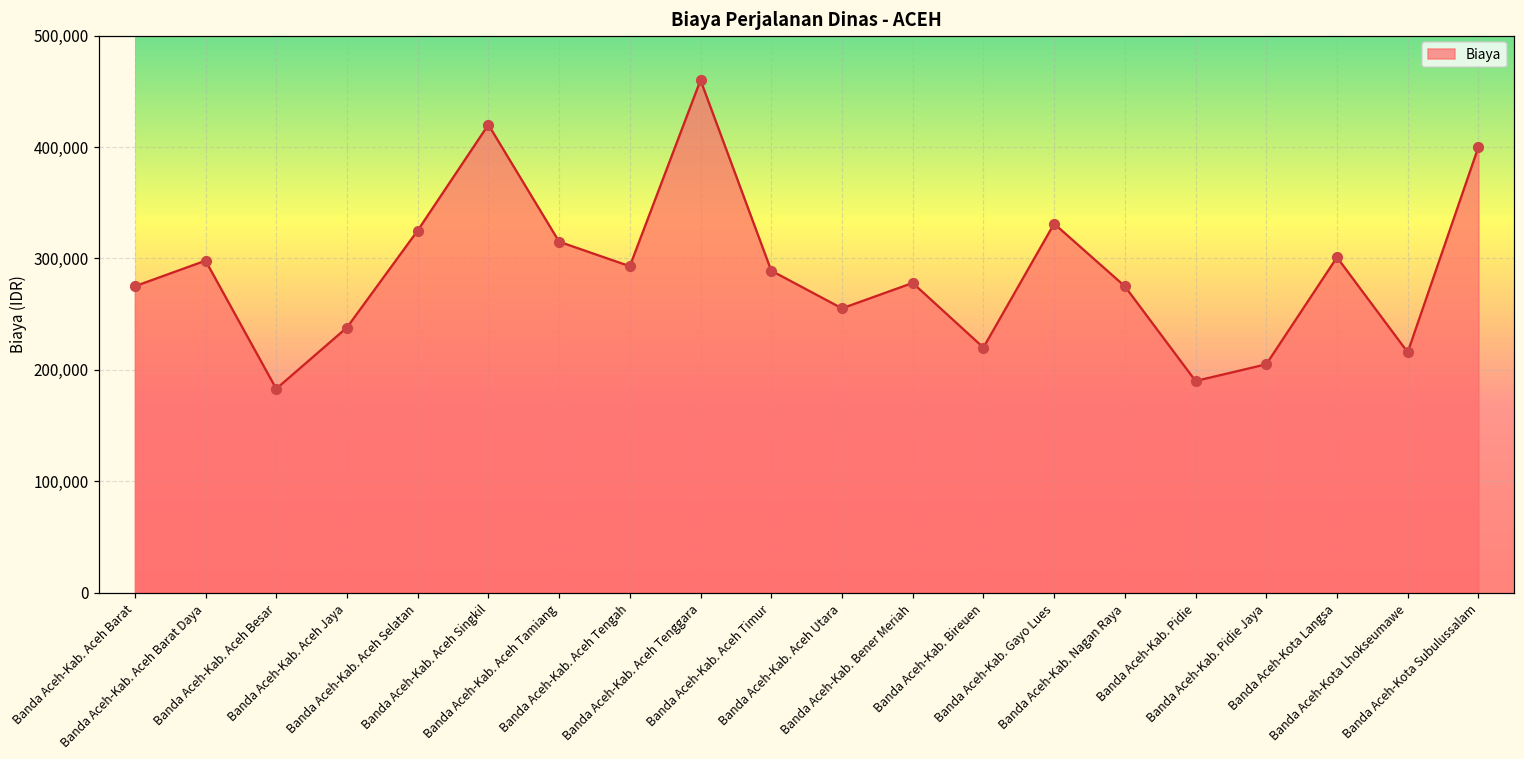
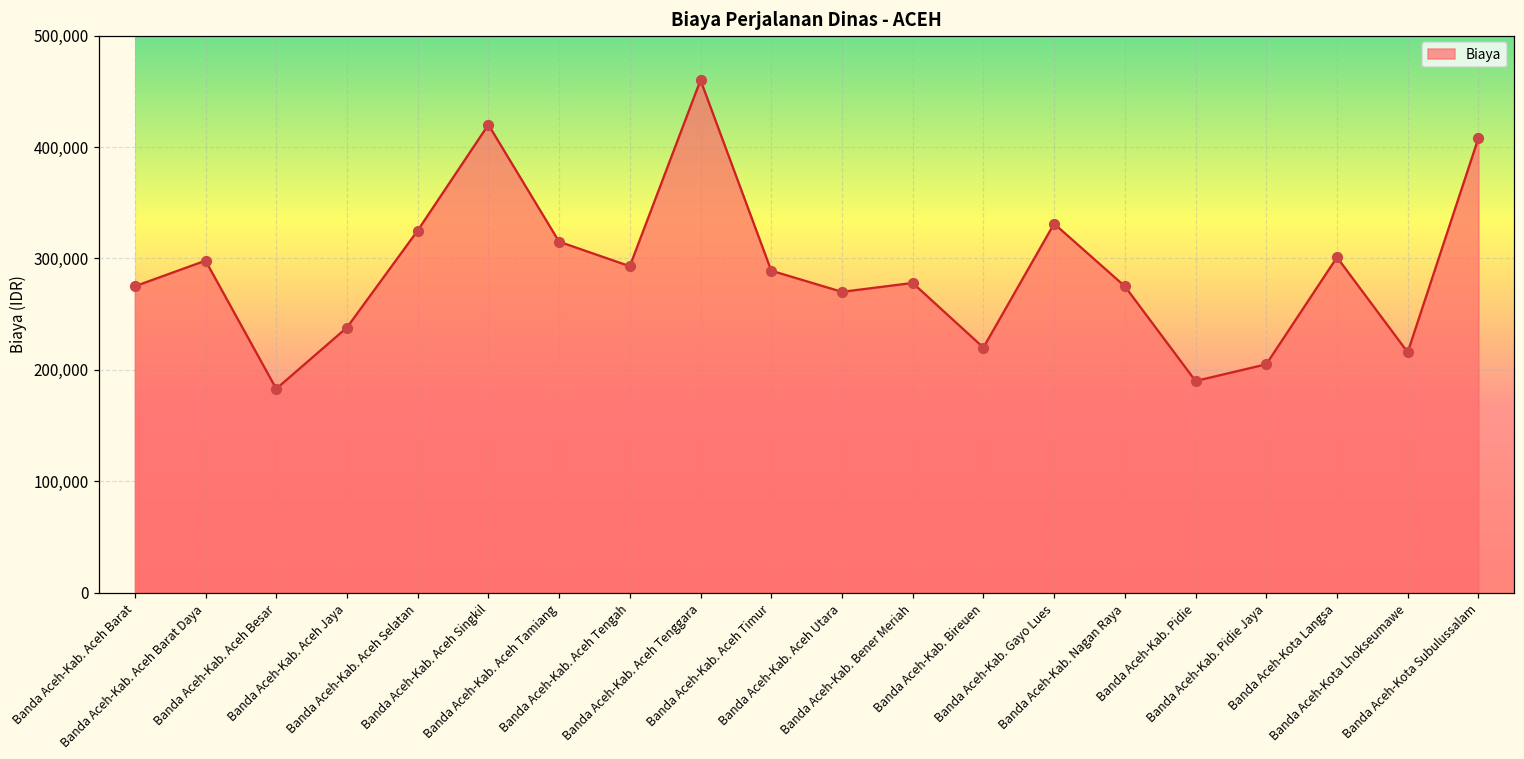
Banda Aceh-Kab. Aceh Utara: 255,000 -> 270,000
Banda Aceh-Kota Subulussalam: 400,000 -> 408,000
